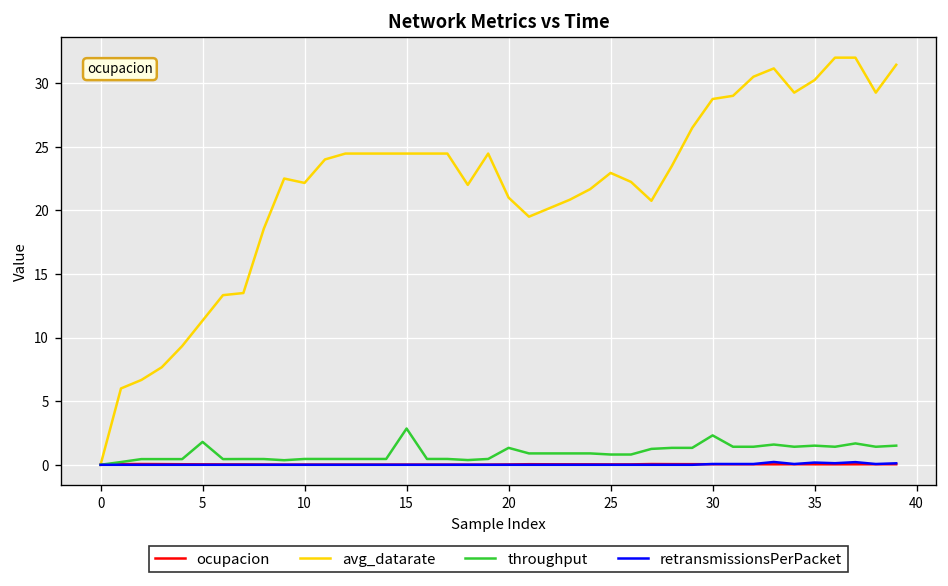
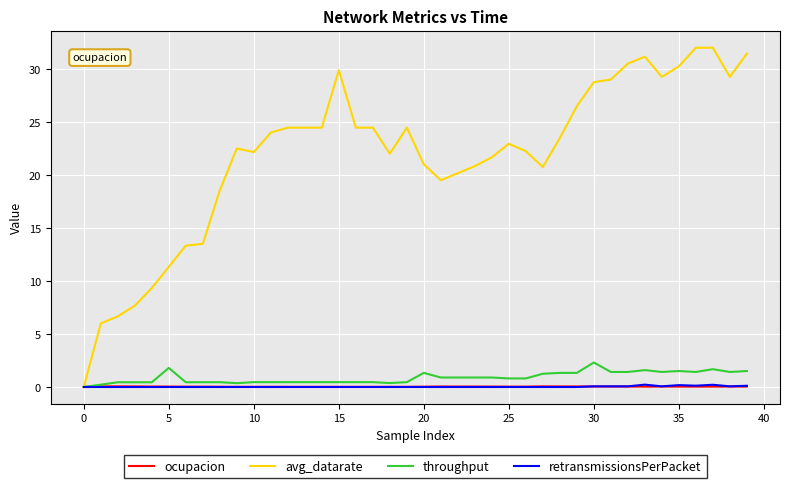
avg_datarate, 15: 24.5 -> 29.9
throughput, 15: 2.9 -> 0.5
